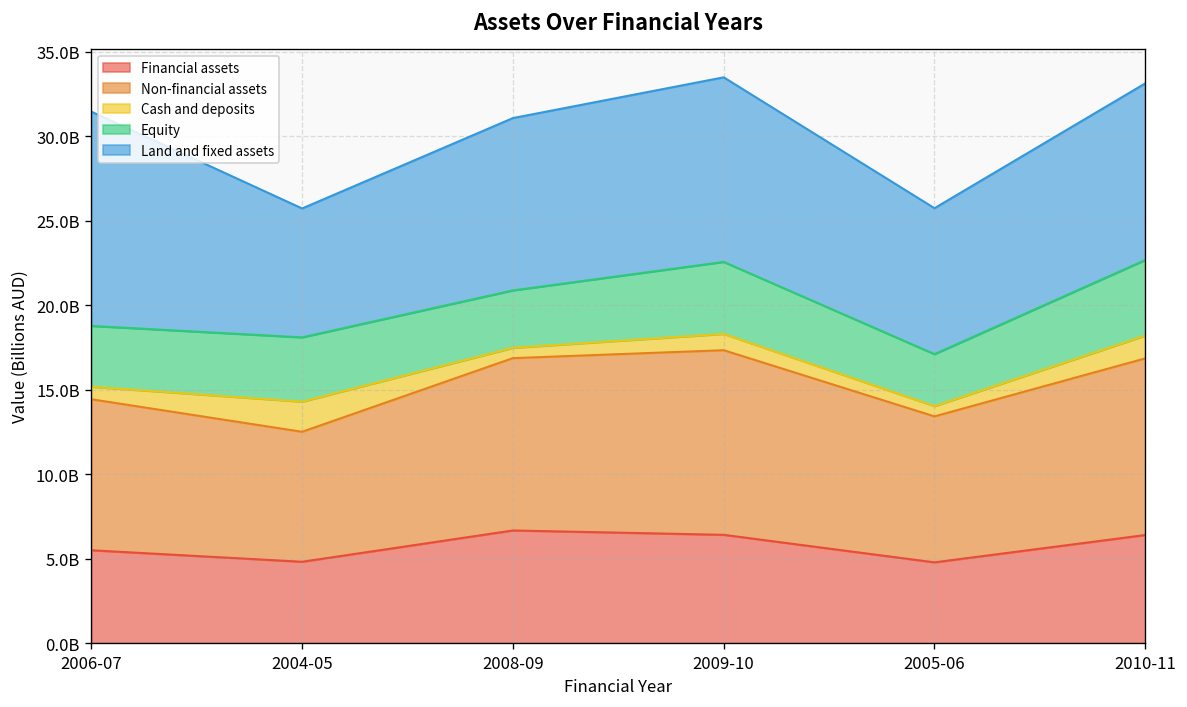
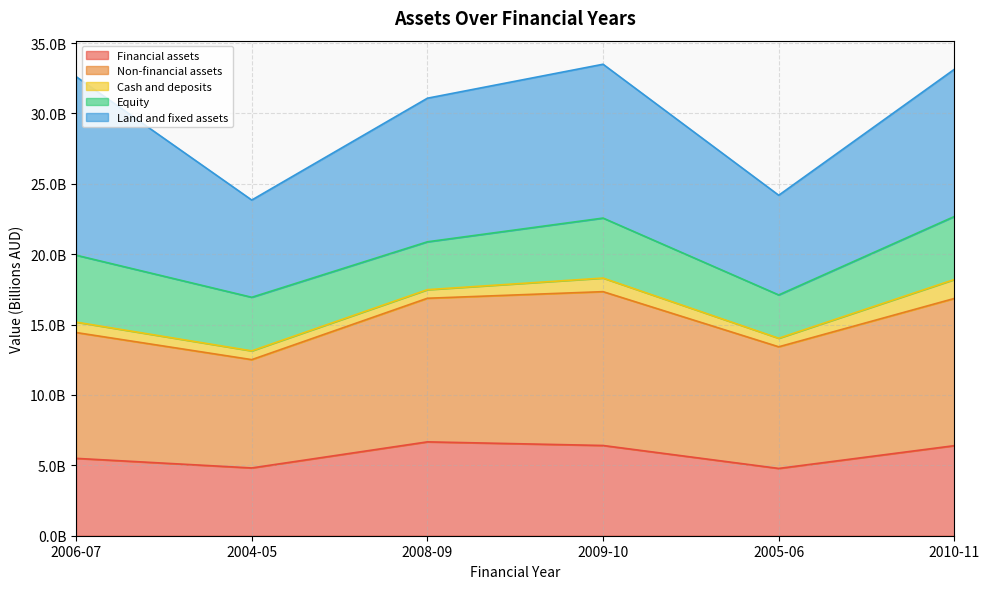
Equity, 2006-07: 3600000000 -> 4800000000
Cash and deposits, 2004-05: 1800000000 -> 600000000
Land and fixed assets, 2004-05: 7600000000 -> 6900000000
Land and fixed assets, 2005-06: 8600000000 -> 7100000000
